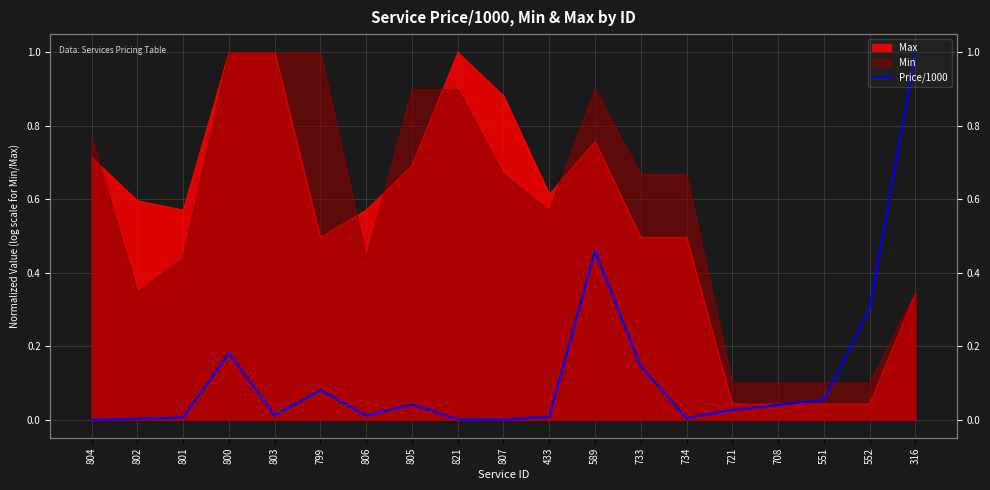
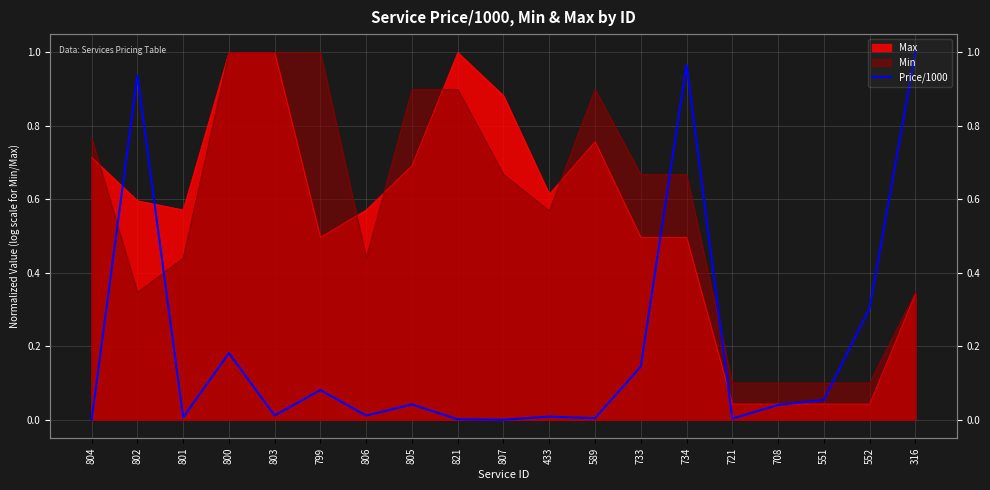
Price/1000, 802: 0.00 -> 0.94
Price/1000, 589: 0.46 -> 0.00
Price/1000, 734: 0.01 -> 0.97
Price/1000, 721: 0.03 -> 0.00
